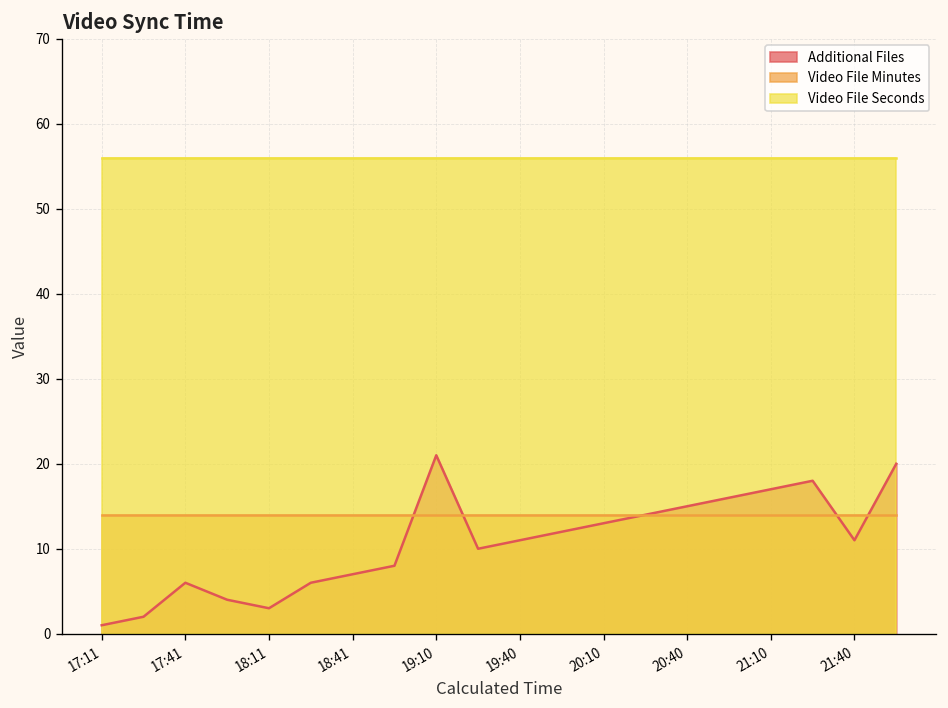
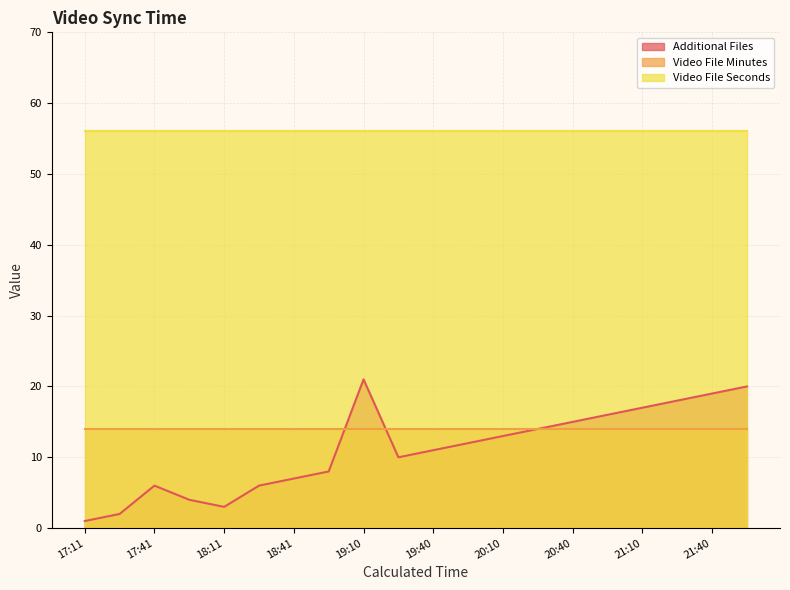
Additional Files, 21:40: 11 -> 19
